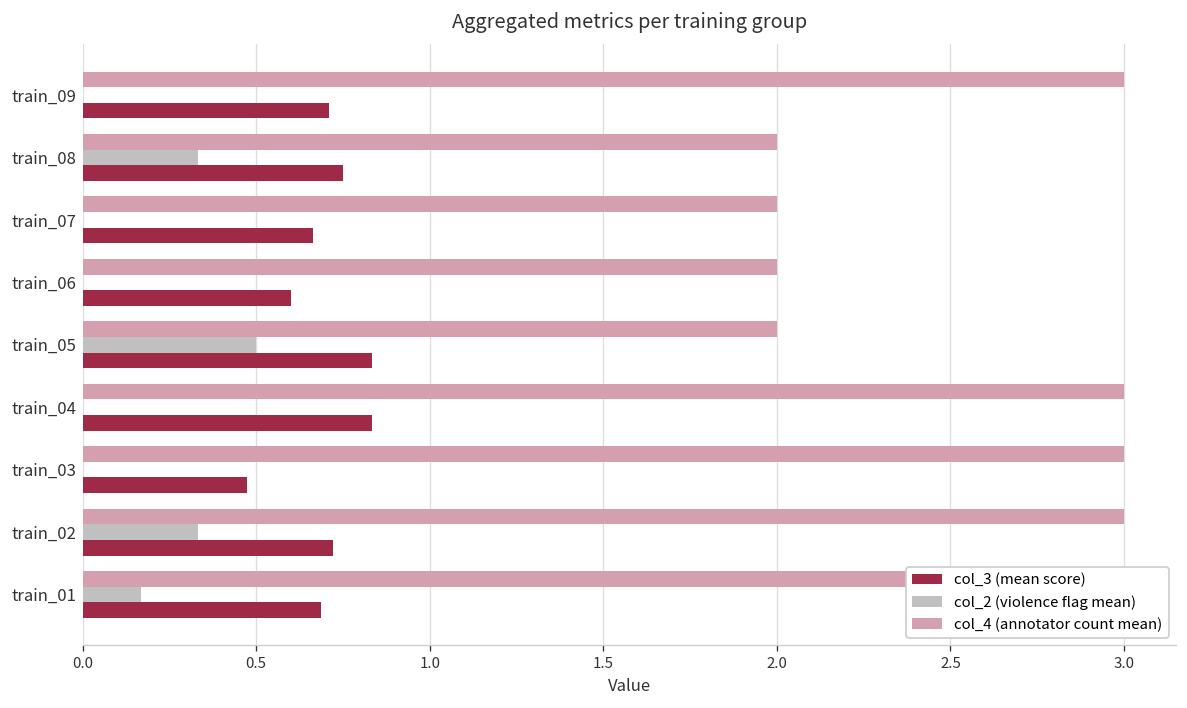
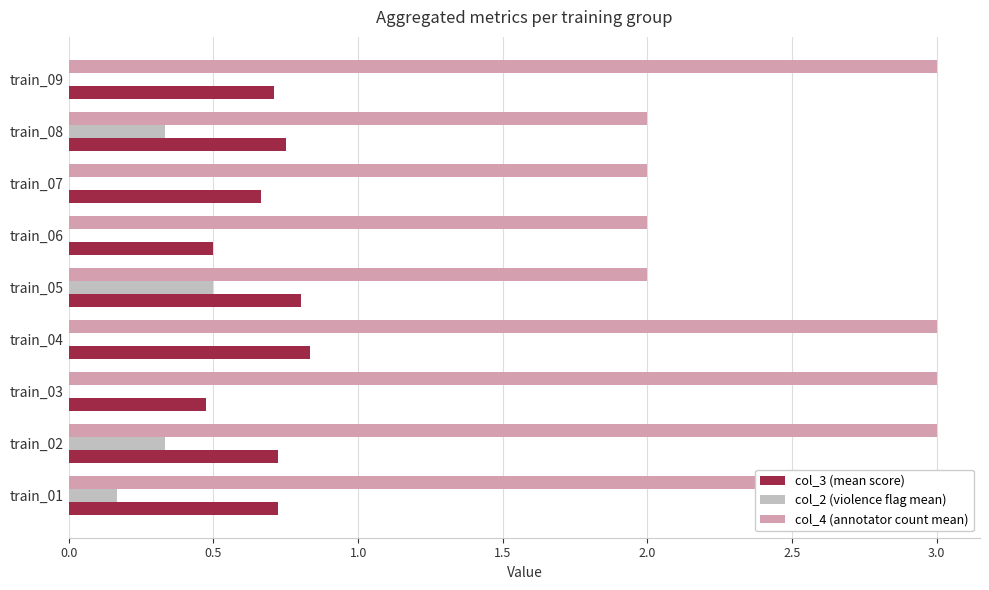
col_3 (mean score), train_06: 0.6 -> 0.5
col_3 (mean score), train_05: 0.83 -> 0.80
col_3 (mean score), train_01: 0.69 -> 0.72
